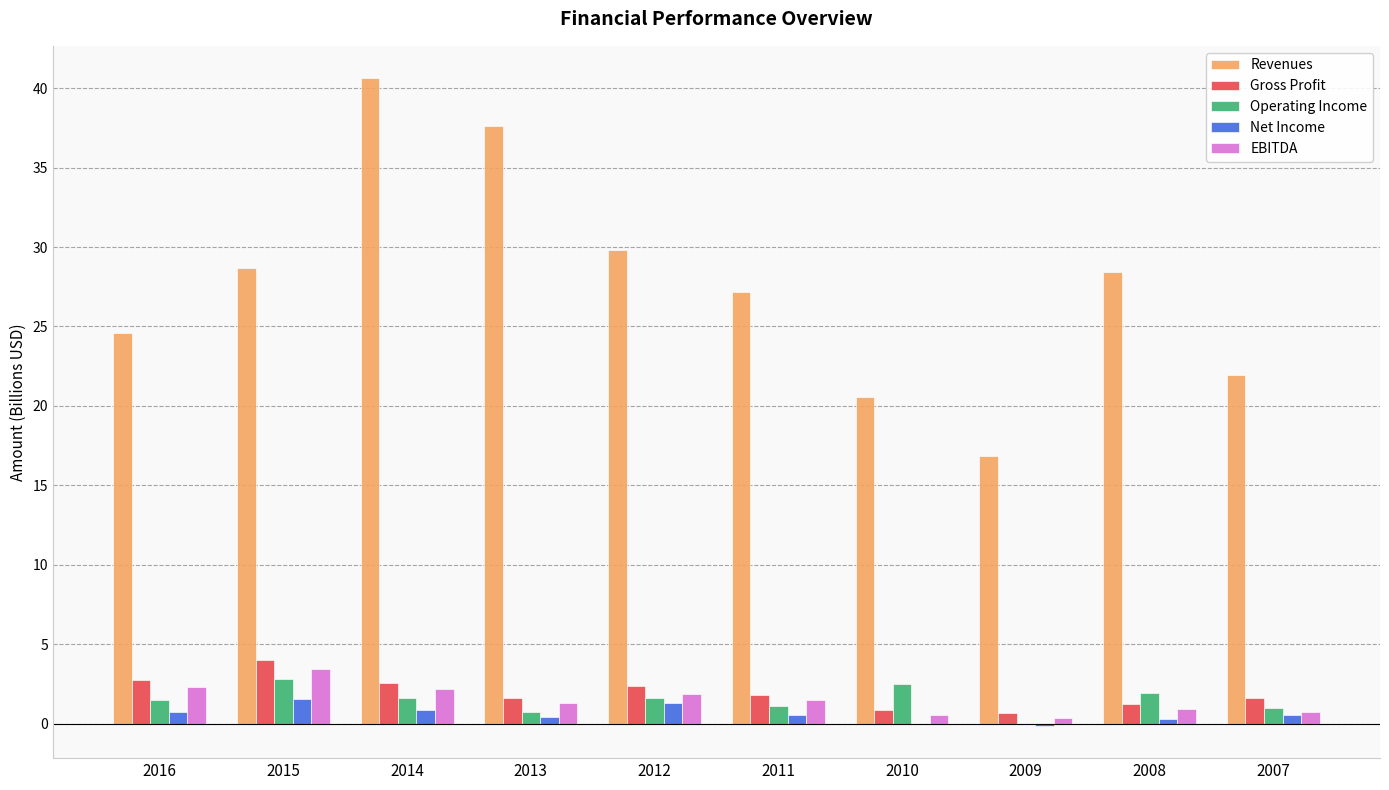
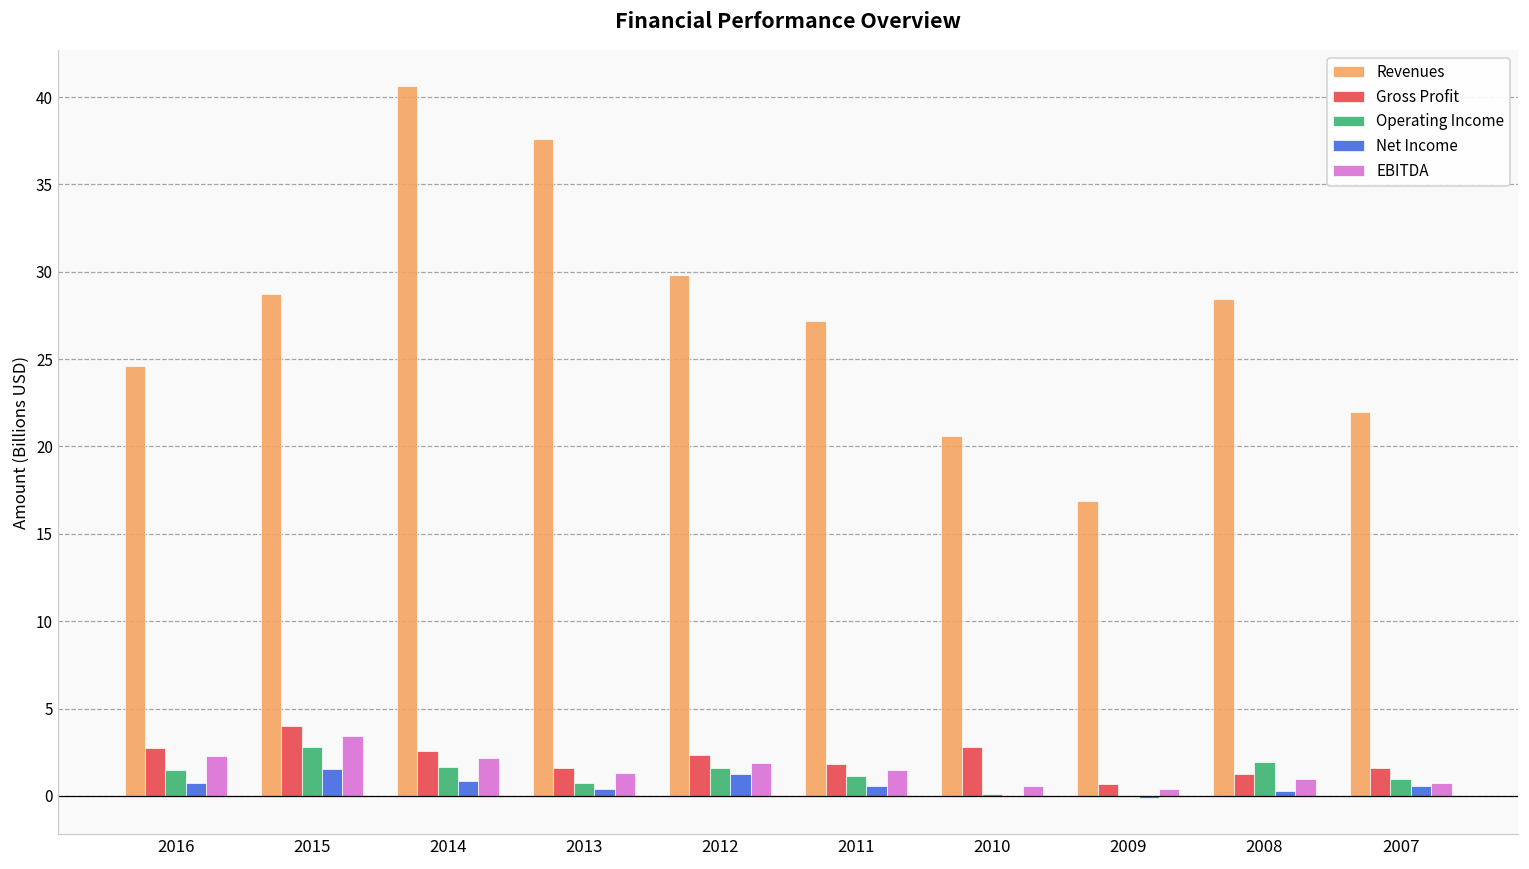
Gross Profit, 2010: 0.9 -> 2.8
Operating Income, 2010: 2.5 -> 0.1
